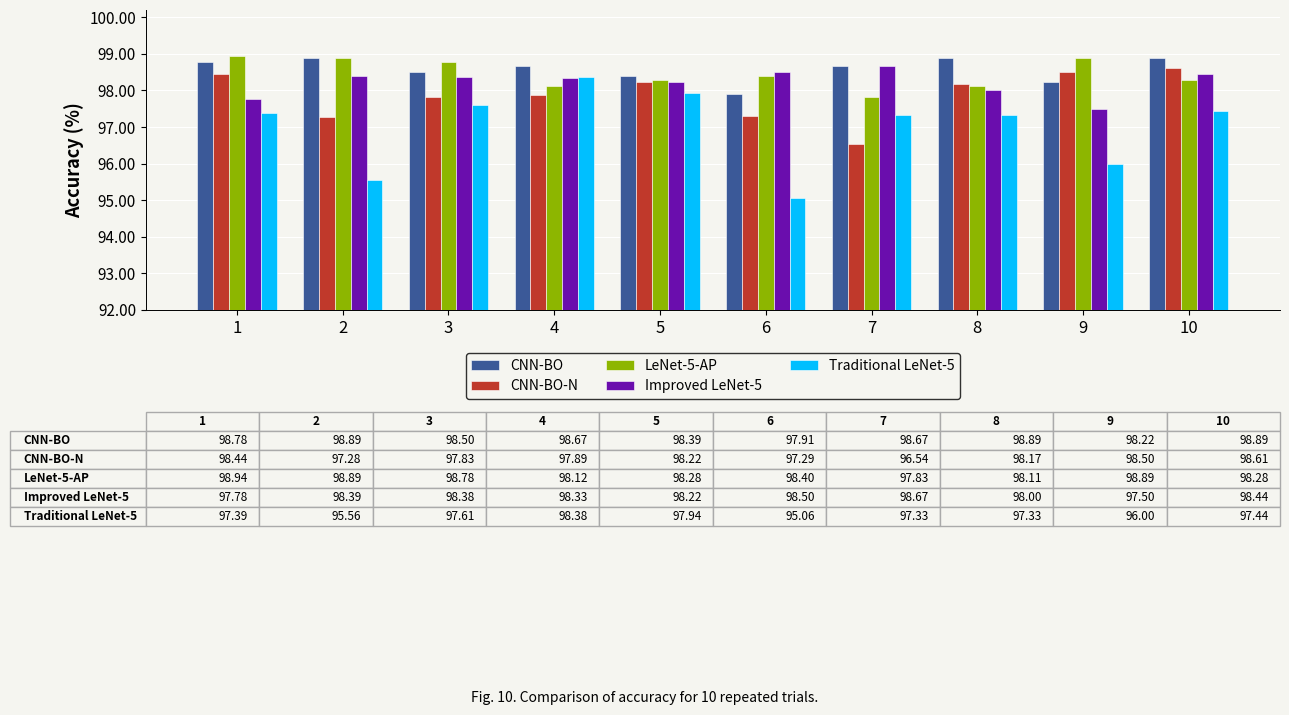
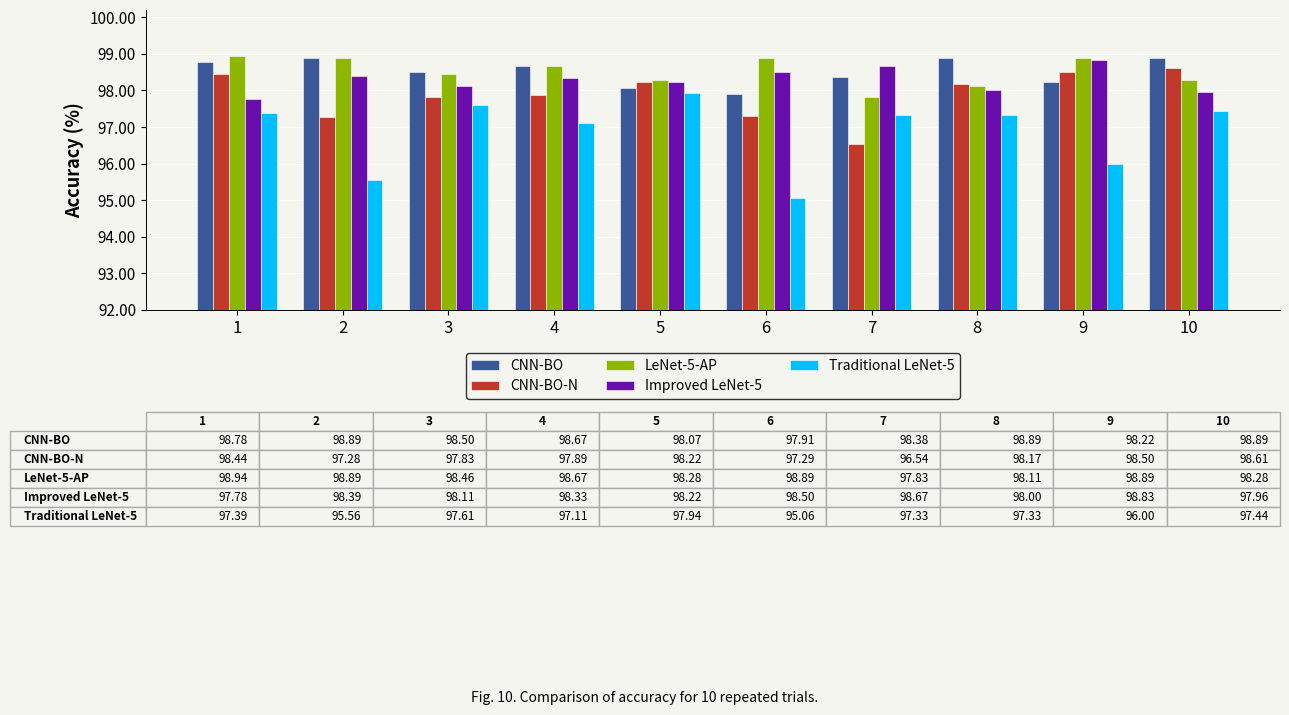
LeNet-5-AP, 3: 98.78 -> 98.46
Improved LeNet-5, 3: 98.38 -> 98.11
LeNet-5-AP, 4: 98.12 -> 98.67
Traditional LeNet-5, 4: 98.38 -> 97.11
CNN-BO, 5: 98.39 -> 98.07
LeNet-5-AP, 6: 98.40 -> 98.89
CNN-BO, 7: 98.67 -> 98.38
Improved LeNet-5, 9: 97.50 -> 98.83
Improved LeNet-5, 10: 98.44 -> 97.96
